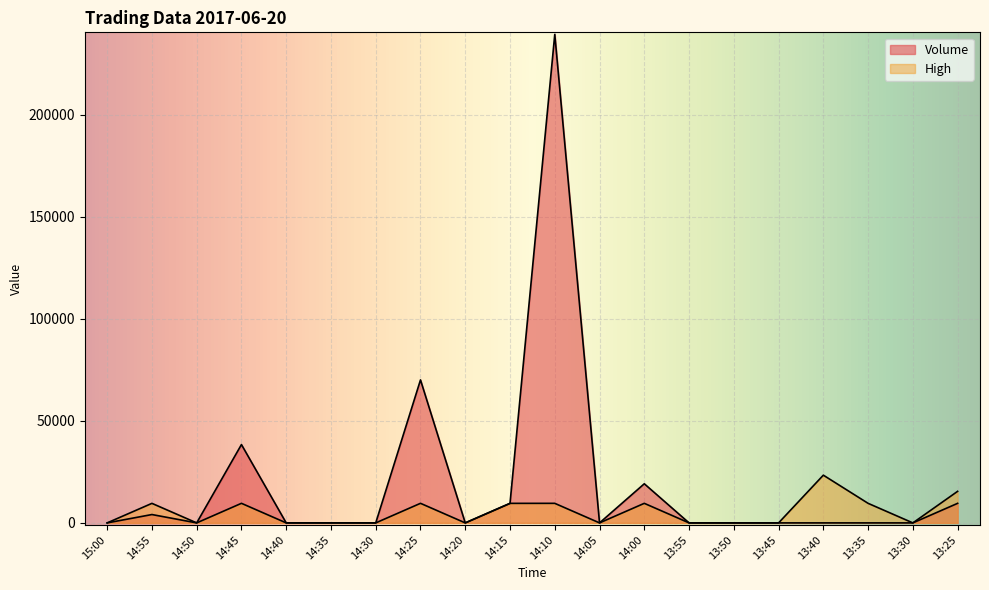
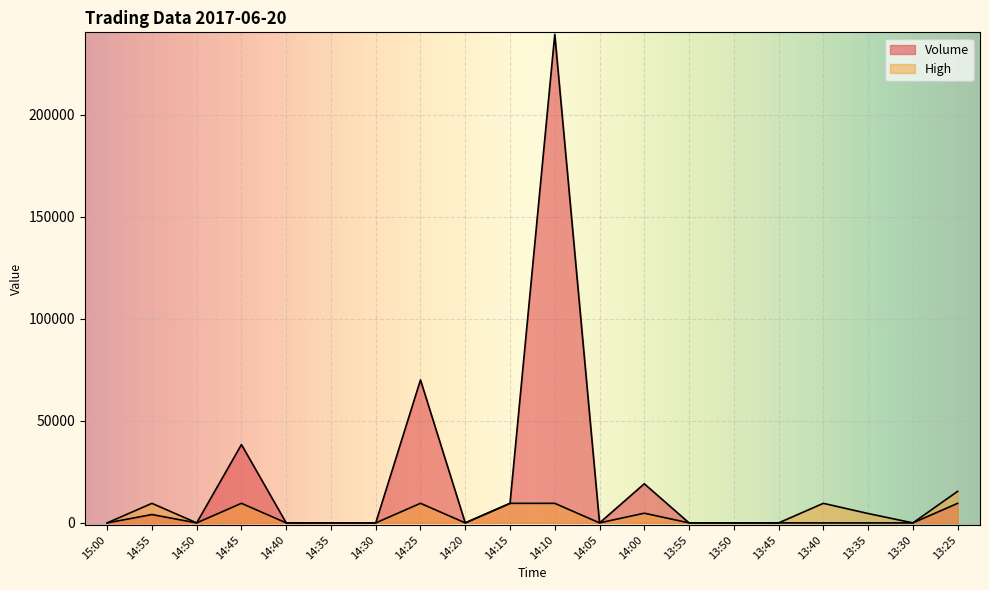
High, 14:00: 10000 -> 5000
High, 13:40: 23000 -> 10000
High, 13:35: 10000 -> 5000
